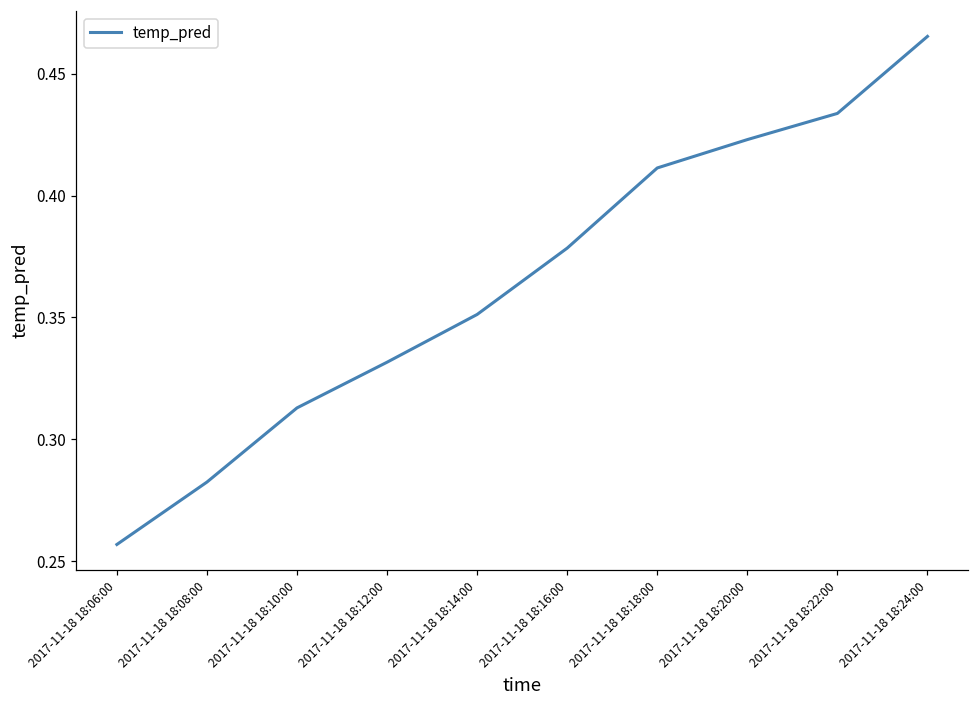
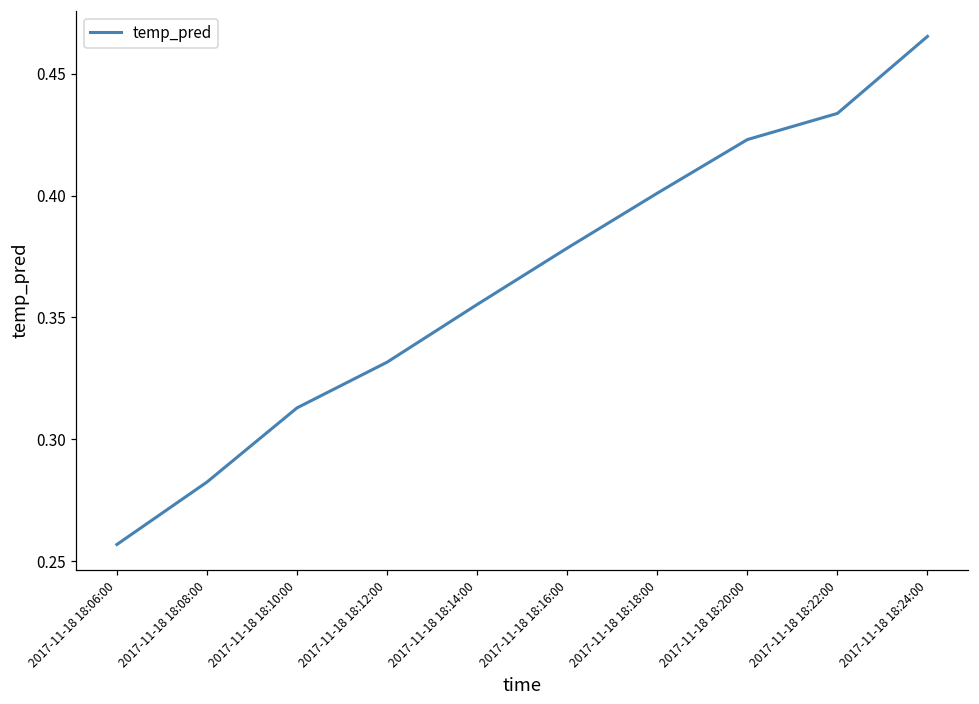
2017-11-18 18:14:00: 0.351 -> 0.355
2017-11-18 18:18:00: 0.411 -> 0.401
